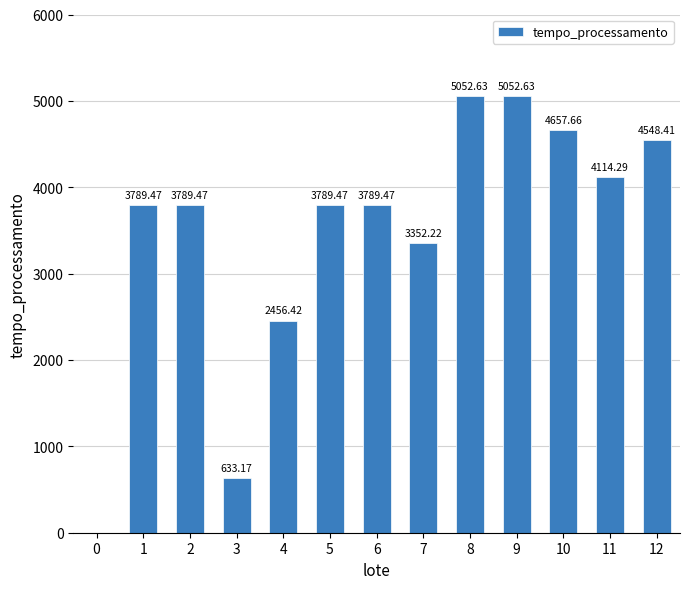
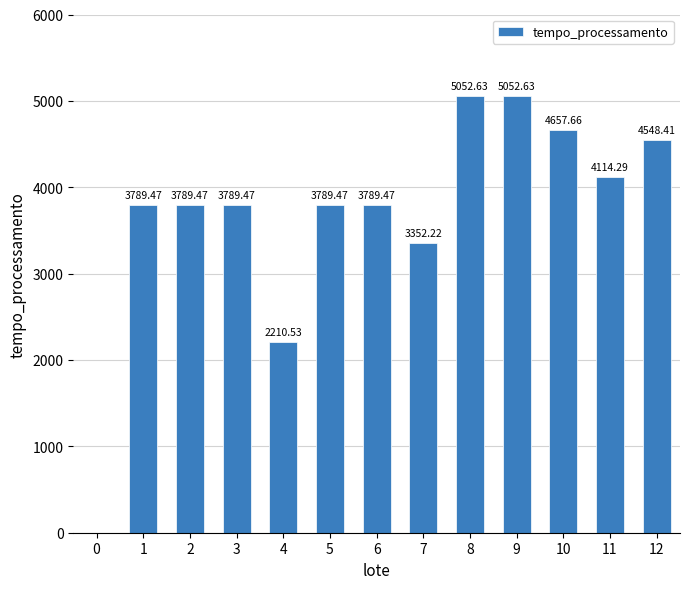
3: 633.17 -> 3789.47
4: 2456.42 -> 2210.53
